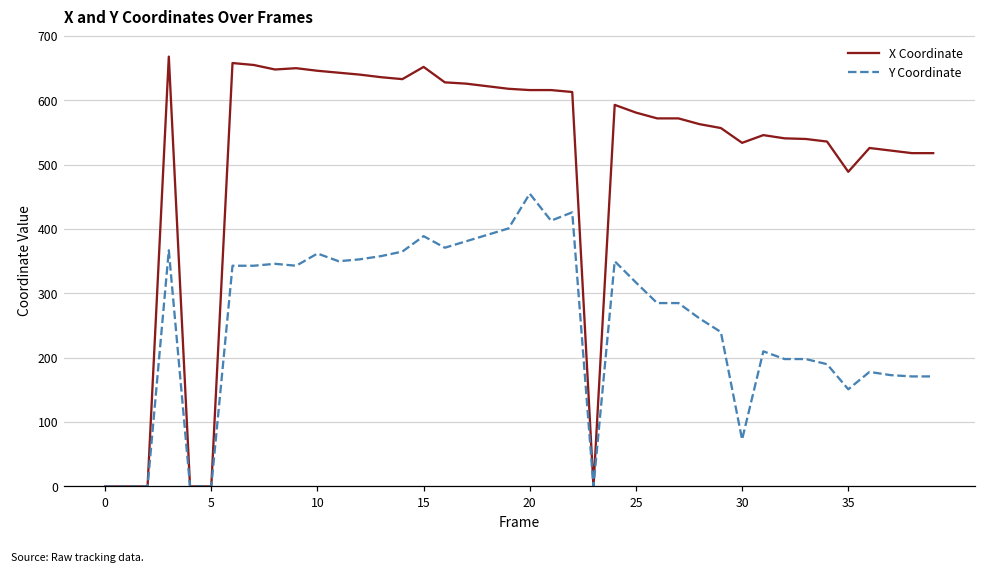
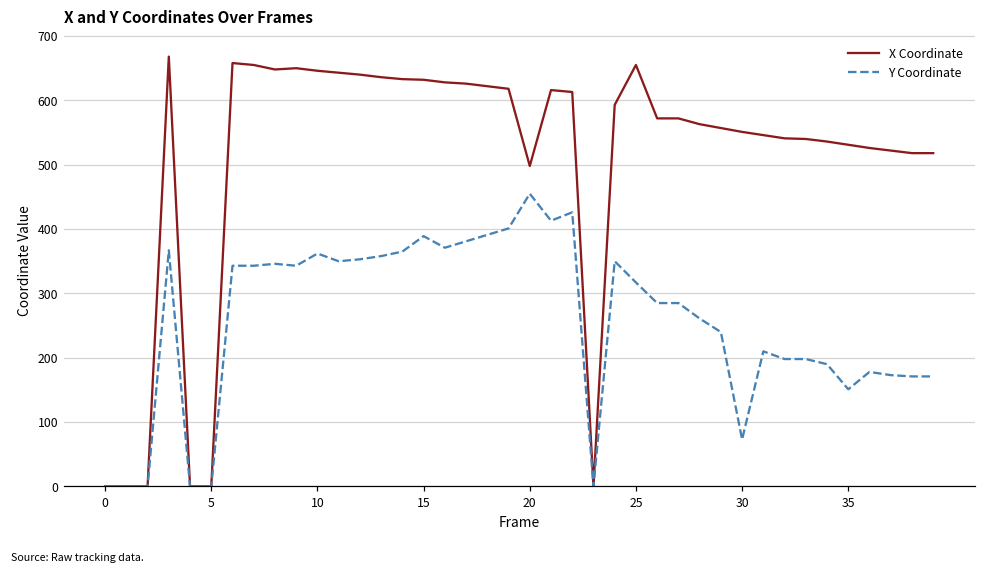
X Coordinate, 15: 650 -> 630
X Coordinate, 20: 620 -> 500
X Coordinate, 25: 580 -> 660
X Coordinate, 30: 530 -> 550
X Coordinate, 35: 490 -> 530
